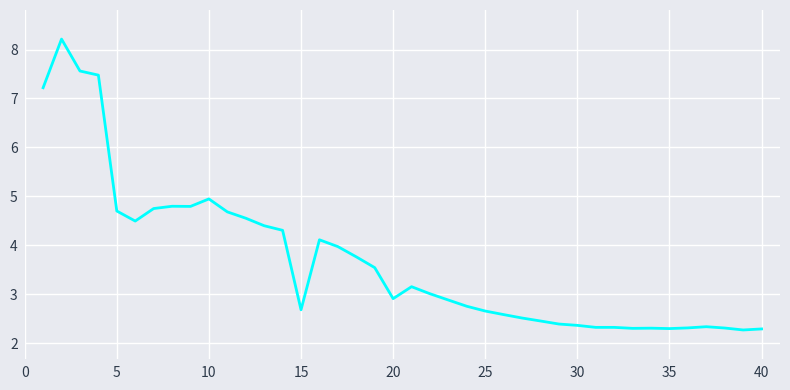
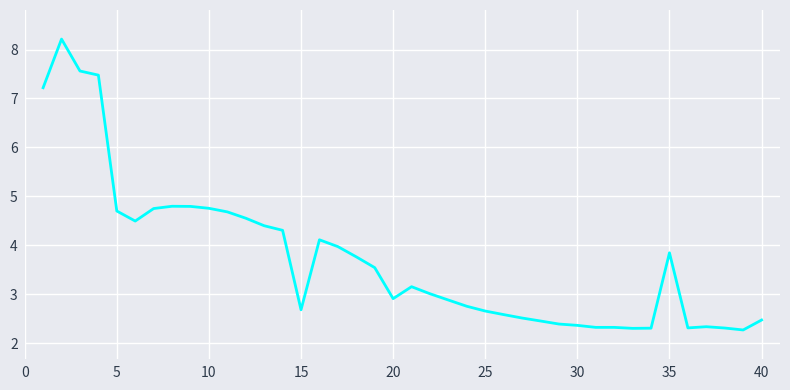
10: 4.9 -> 4.8
35: 2.3 -> 3.8
40: 2.3 -> 2.5
